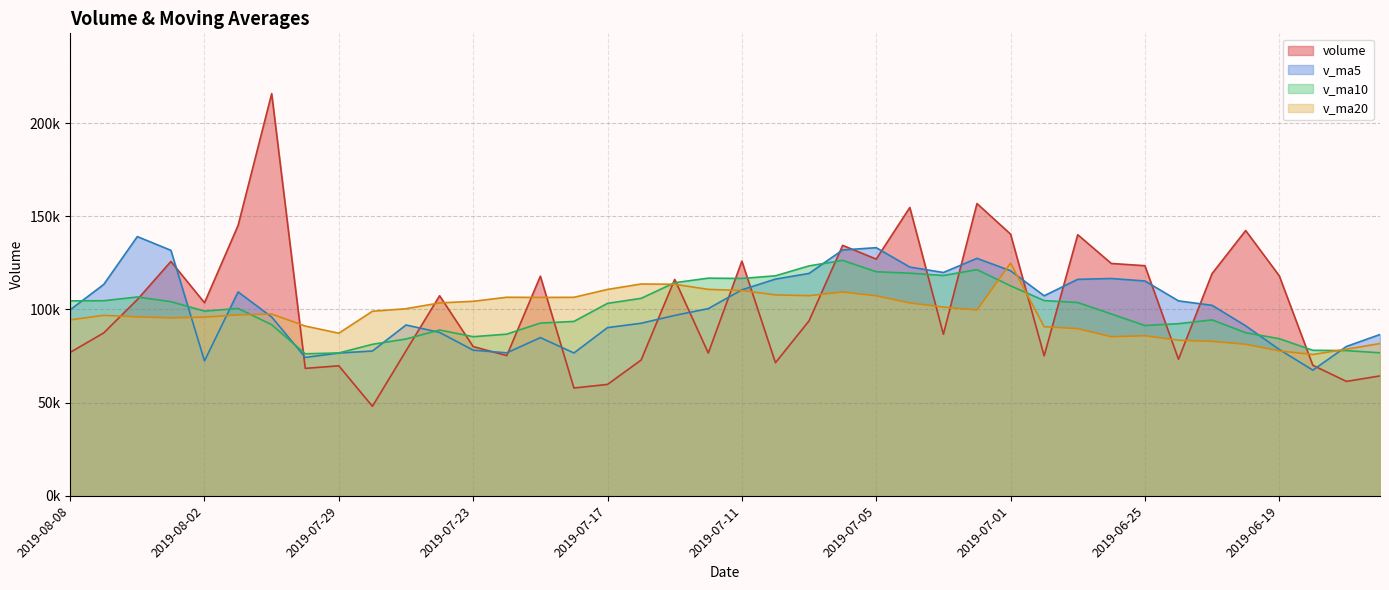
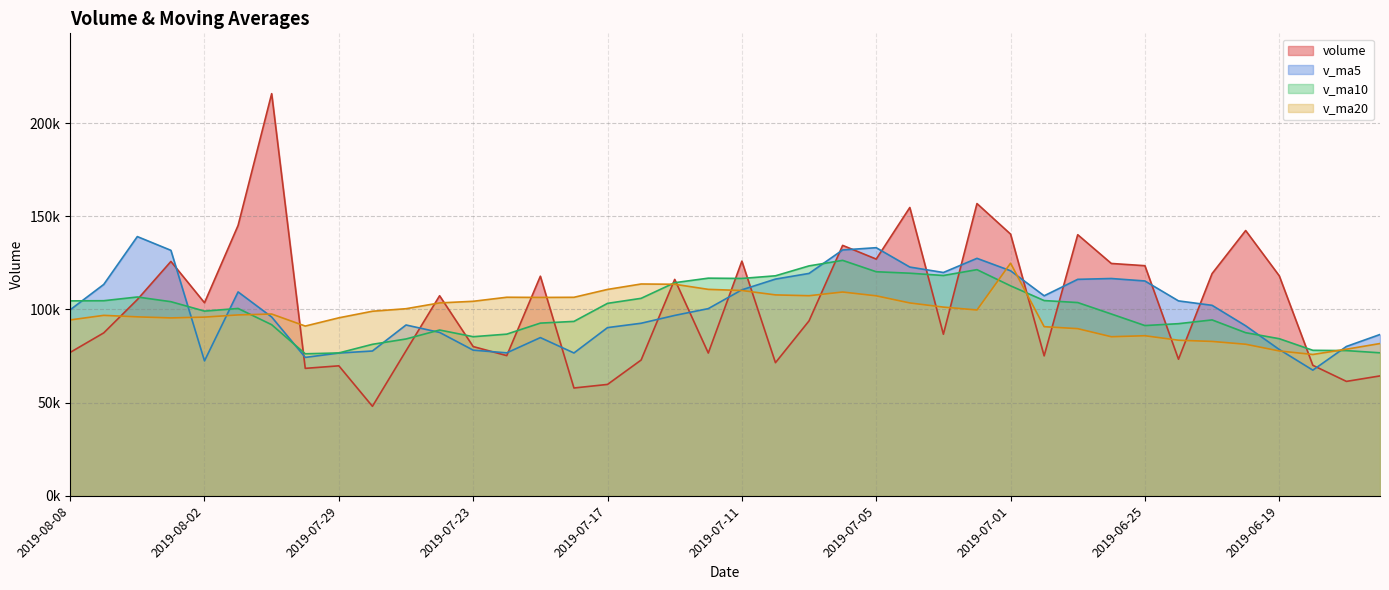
v_ma20, 2019-07-29: 87000 -> 96000
